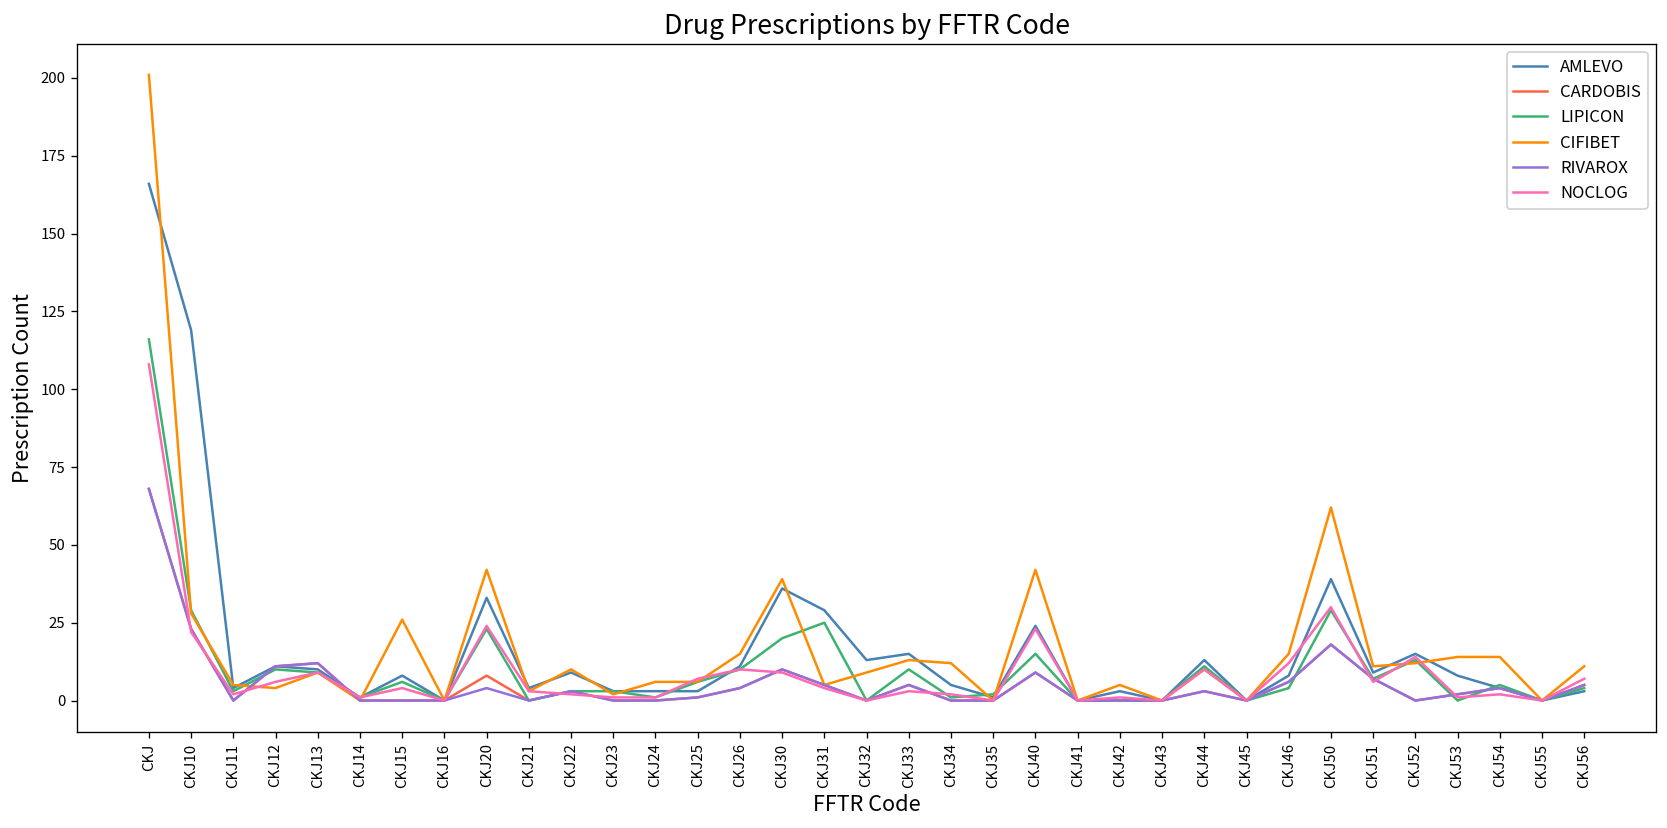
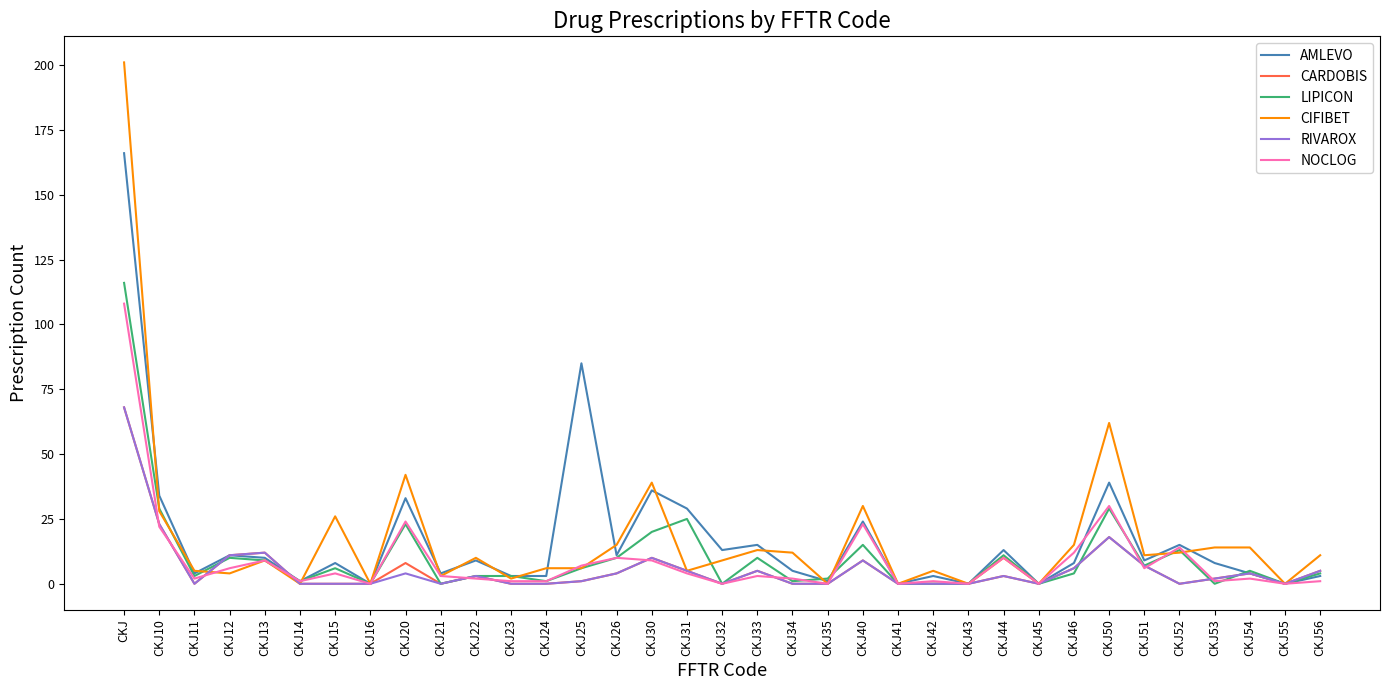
AMLEVO, CKJ10: 119 -> 34
AMLEVO, CKJ25: 3 -> 85
CIFIBET, CKJ40: 42 -> 30
NOCLOG, CKJ56: 7 -> 1
